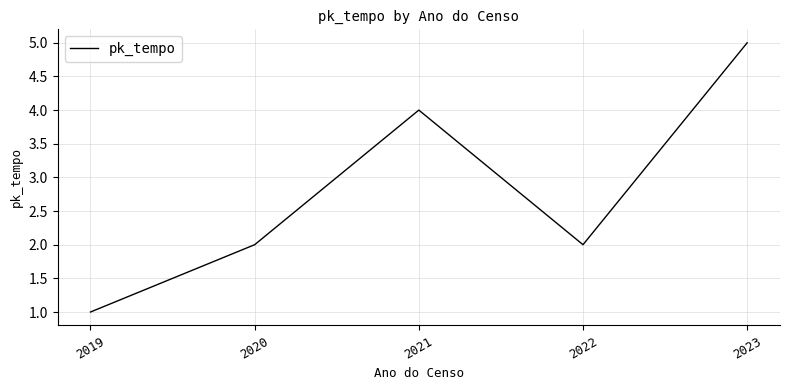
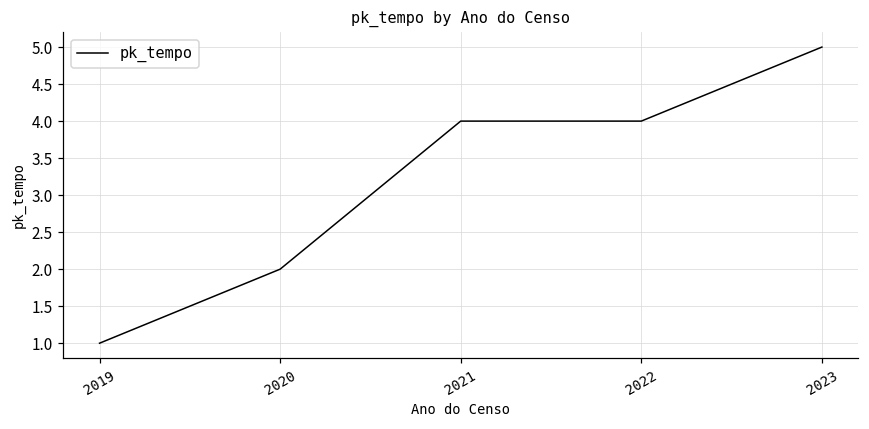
2022: 2 -> 4
